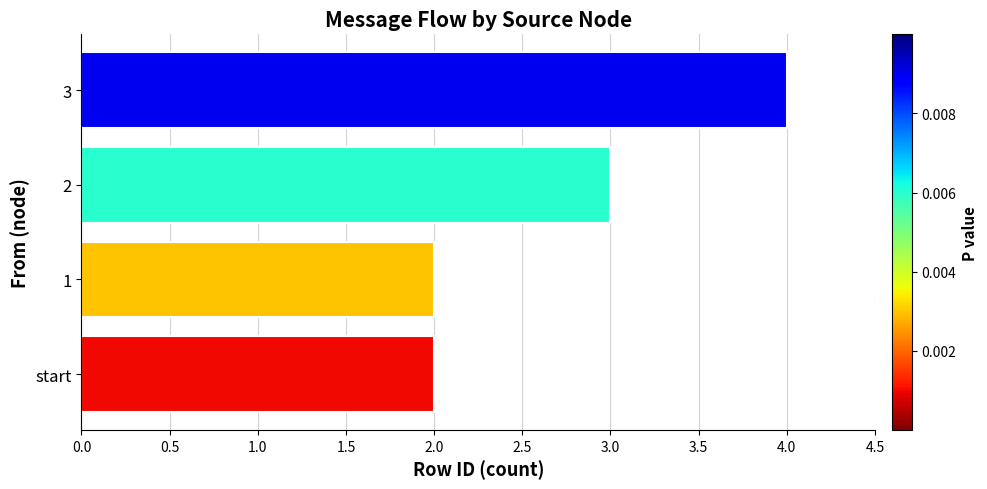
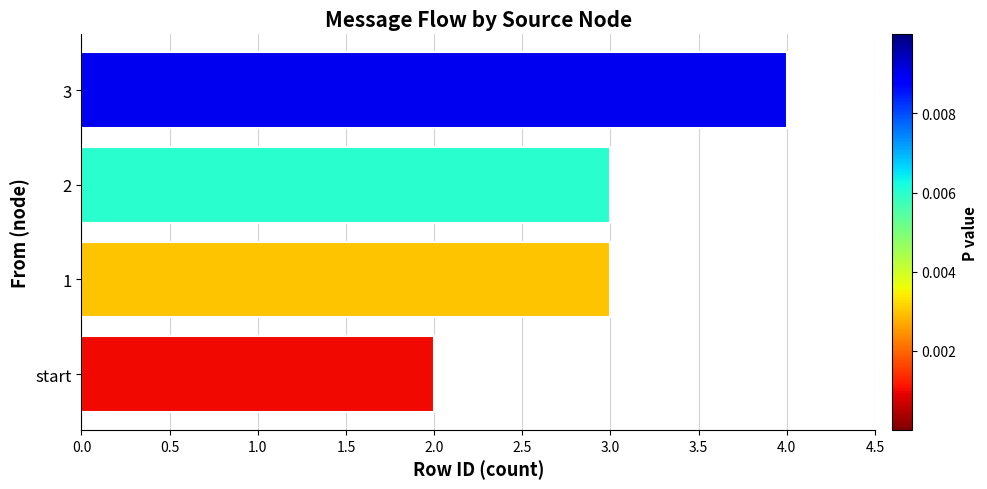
1: 2 -> 3
